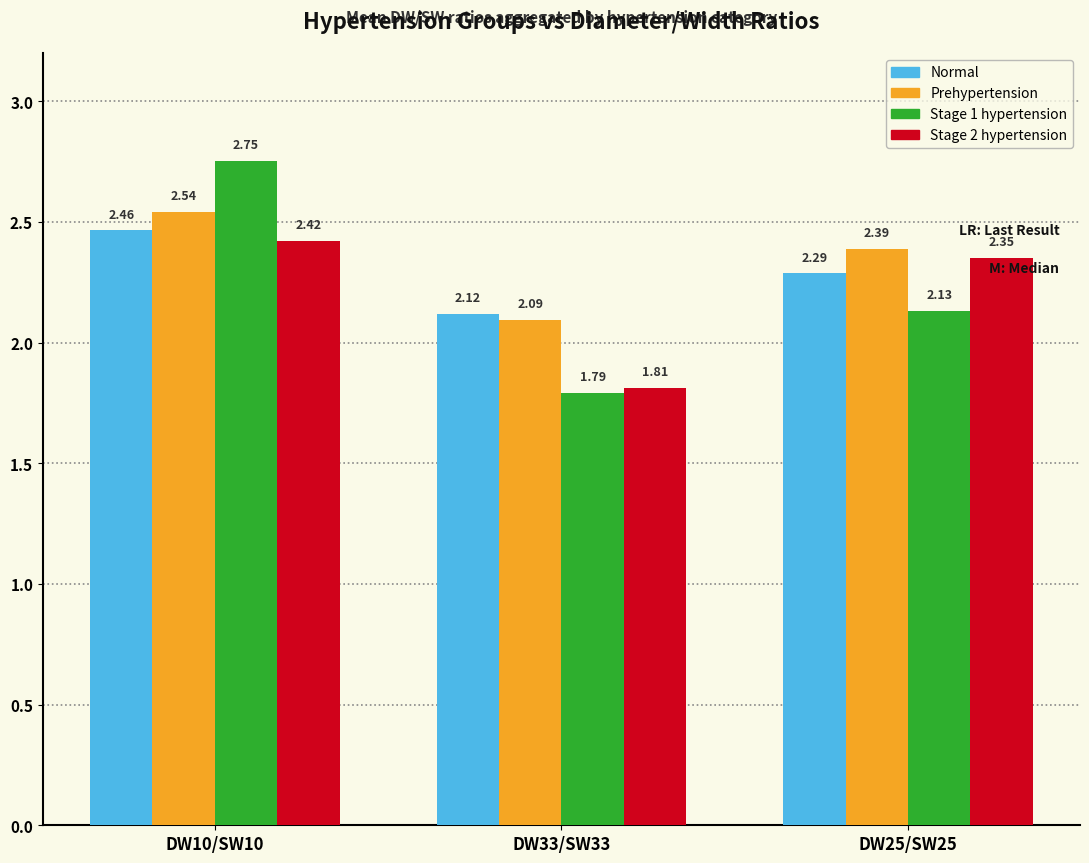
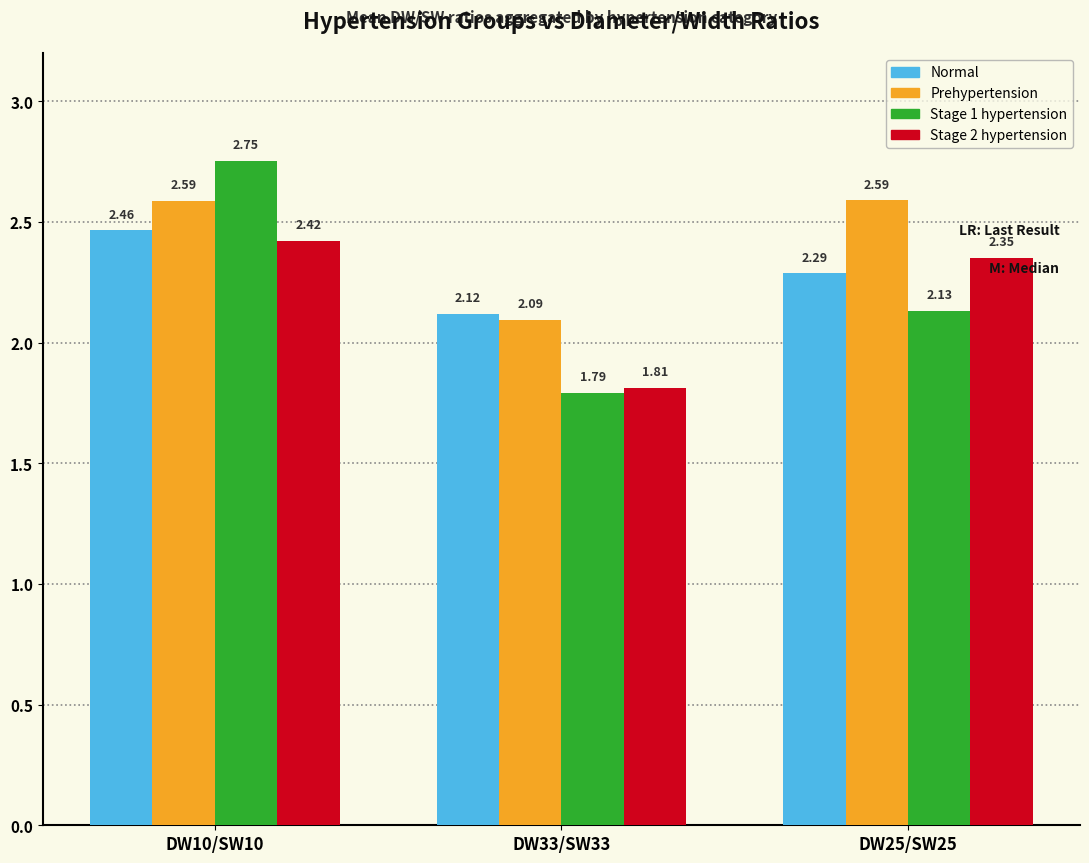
Prehypertension, DW10/SW10: 2.54 -> 2.59
Prehypertension, DW25/SW25: 2.39 -> 2.59
